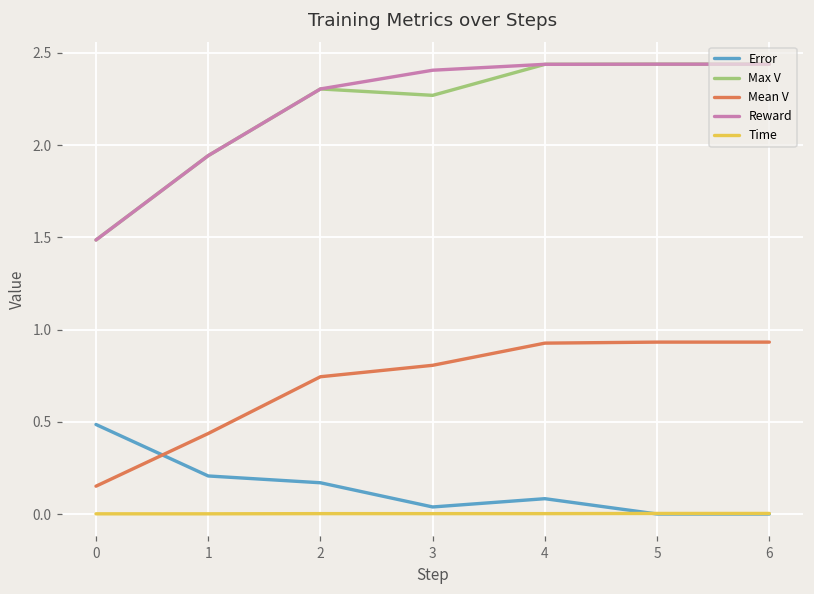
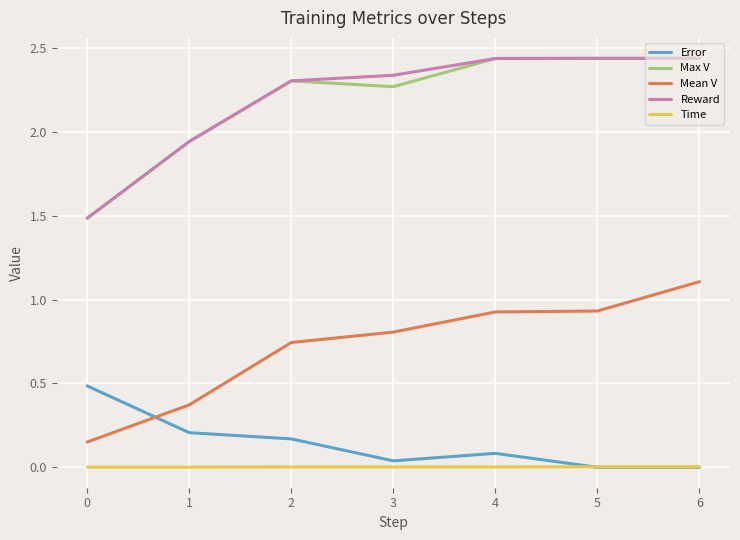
Mean V, 1: 0.44 -> 0.37
Reward, 3: 2.41 -> 2.34
Mean V, 6: 0.93 -> 1.11
